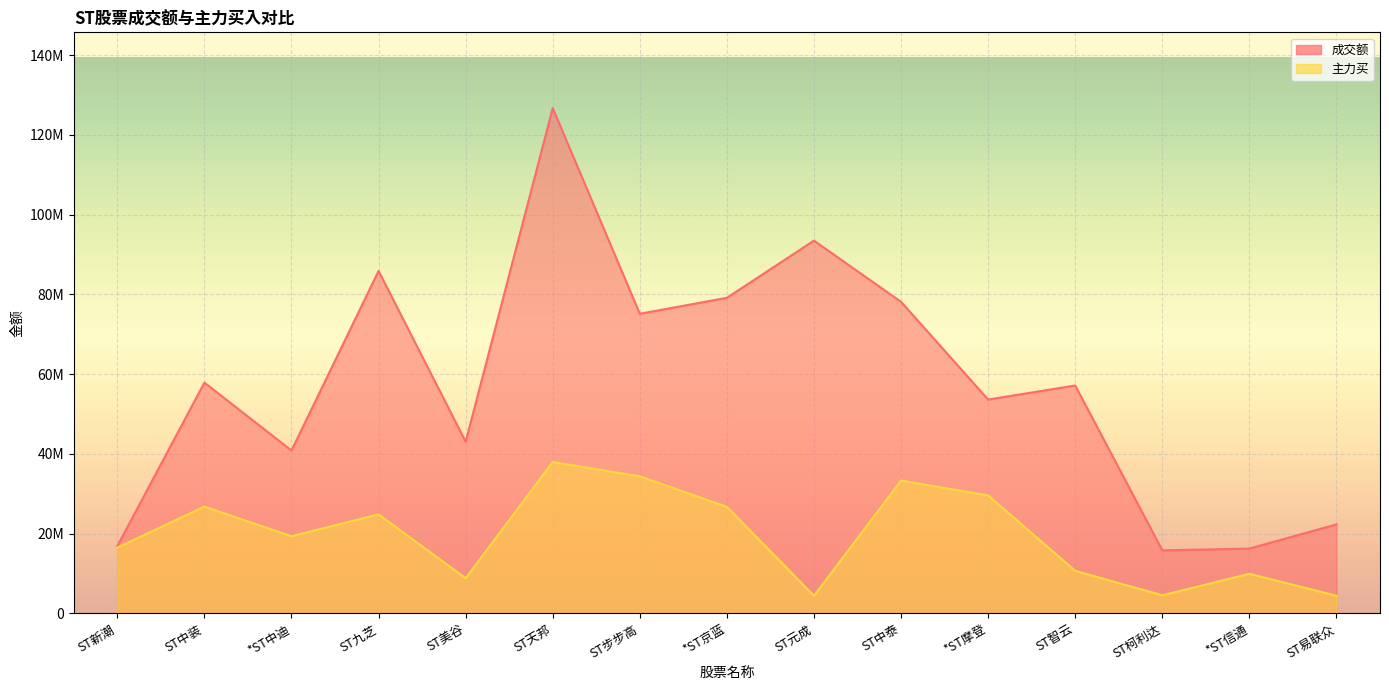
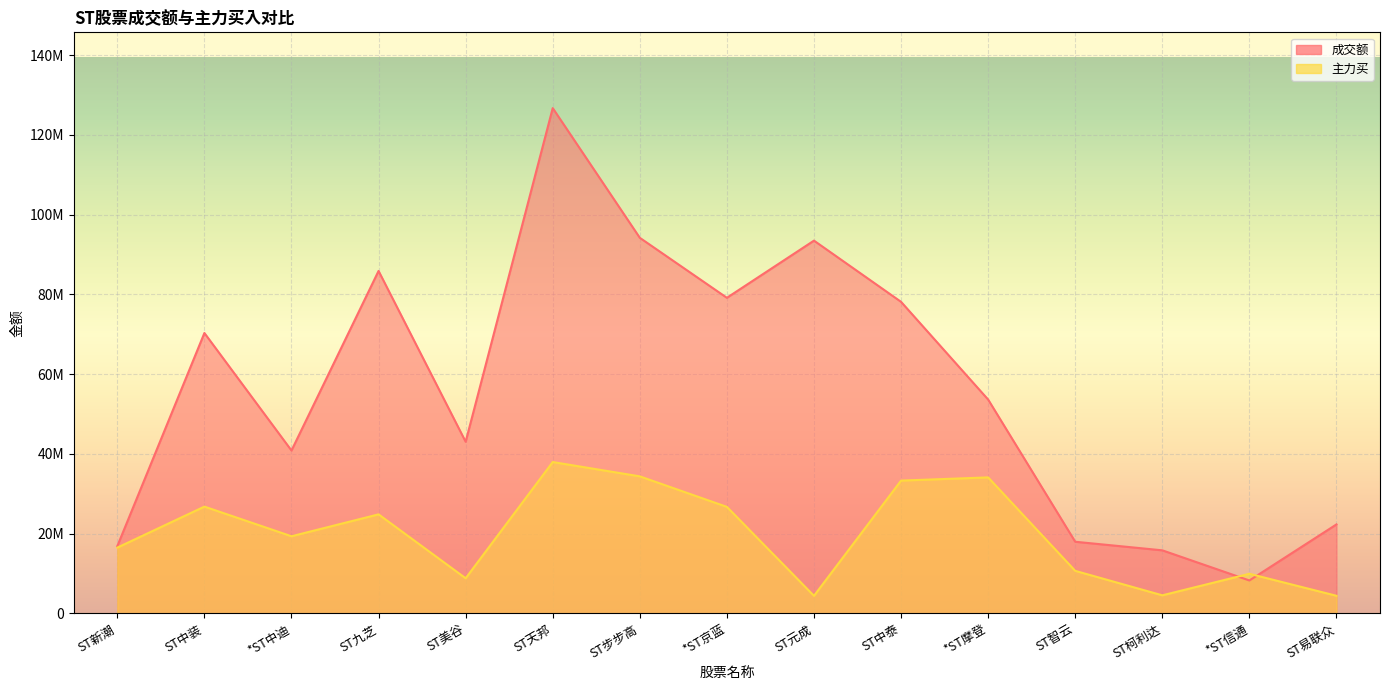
成交额, ST中装: 58000000 -> 70000000
成交额, ST步步高: 75000000 -> 94000000
主力买, *ST摩登: 30000000 -> 34000000
成交额, ST智云: 57000000 -> 18000000
成交额, *ST信通: 16000000 -> 8000000
